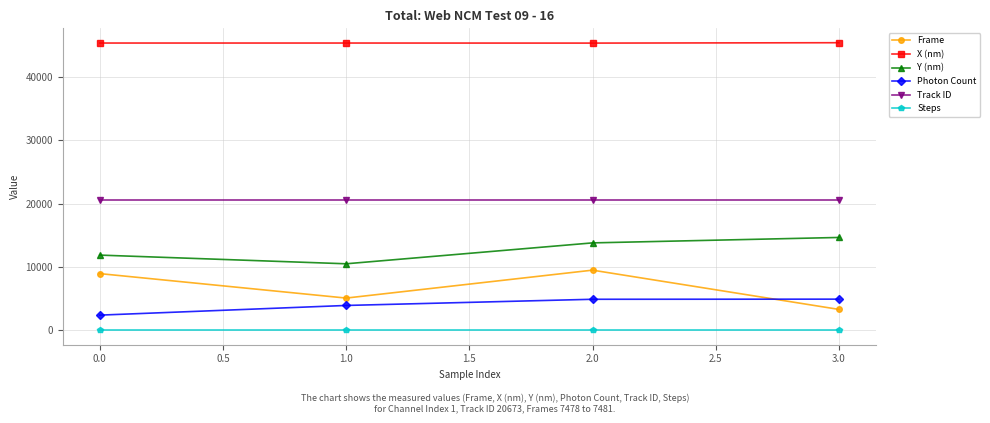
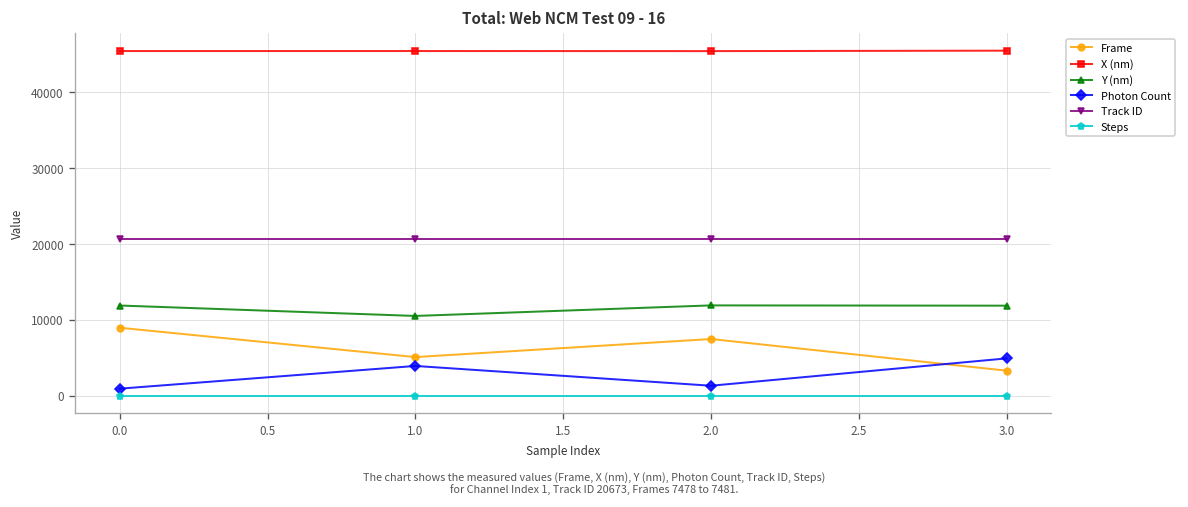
Photon Count, 0.0: 2000 -> 1000
Frame, 2.0: 10000 -> 7000
Y (nm), 2.0: 14000 -> 12000
Photon Count, 2.0: 5000 -> 1000
Y (nm), 3.0: 15000 -> 12000
